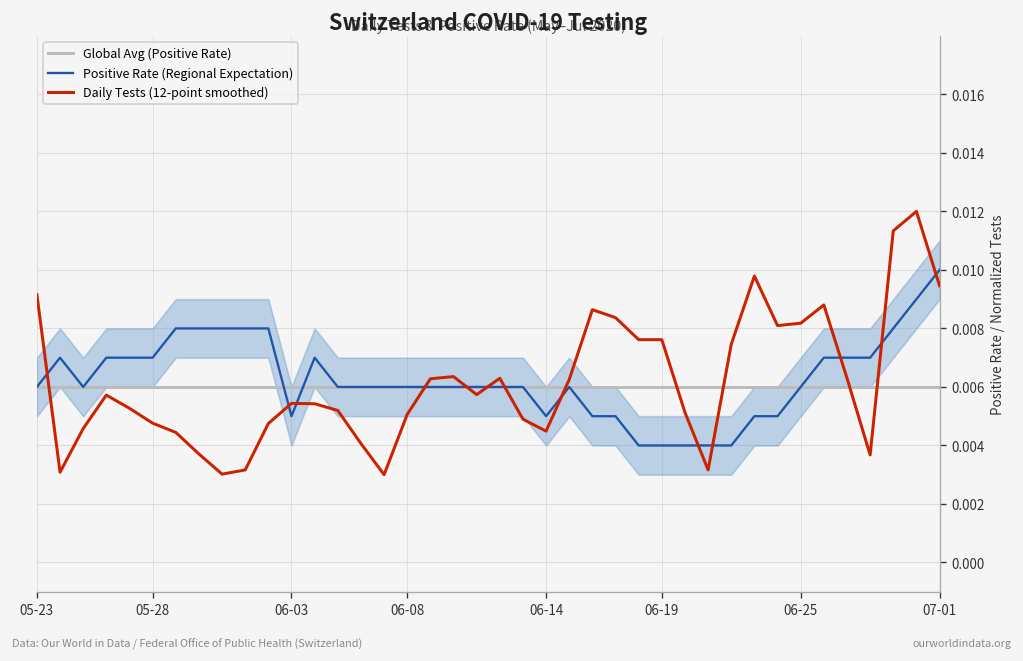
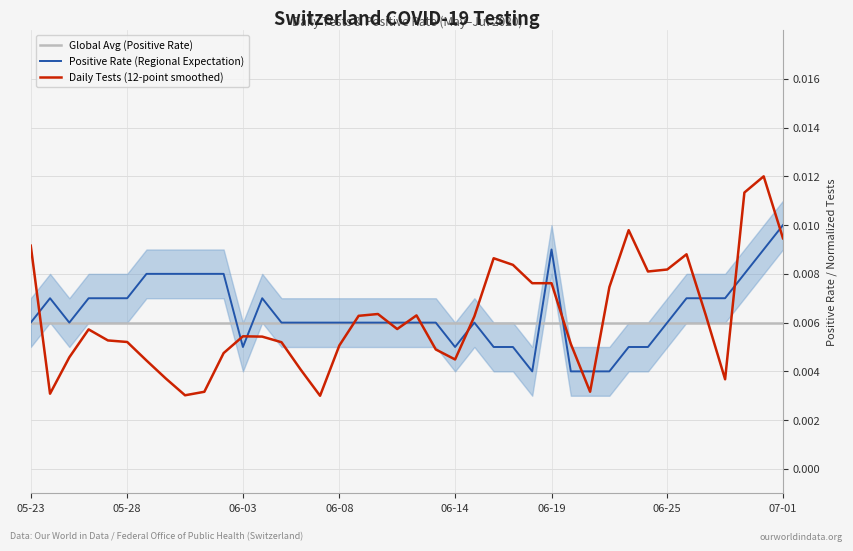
Daily Tests (12-point smoothed), 05-28: 0.0048 -> 0.0052
Positive Rate (Regional Expectation), 06-19: 0.004 -> 0.009
